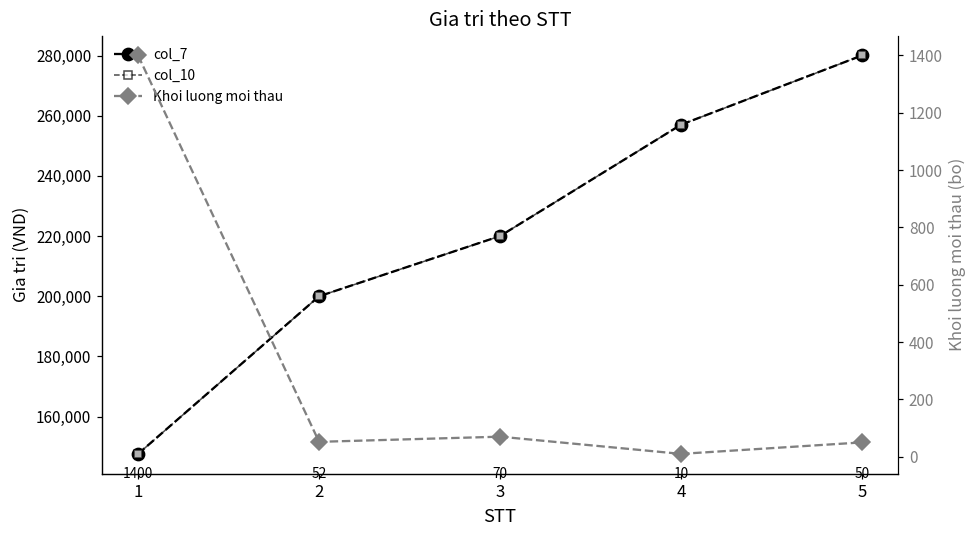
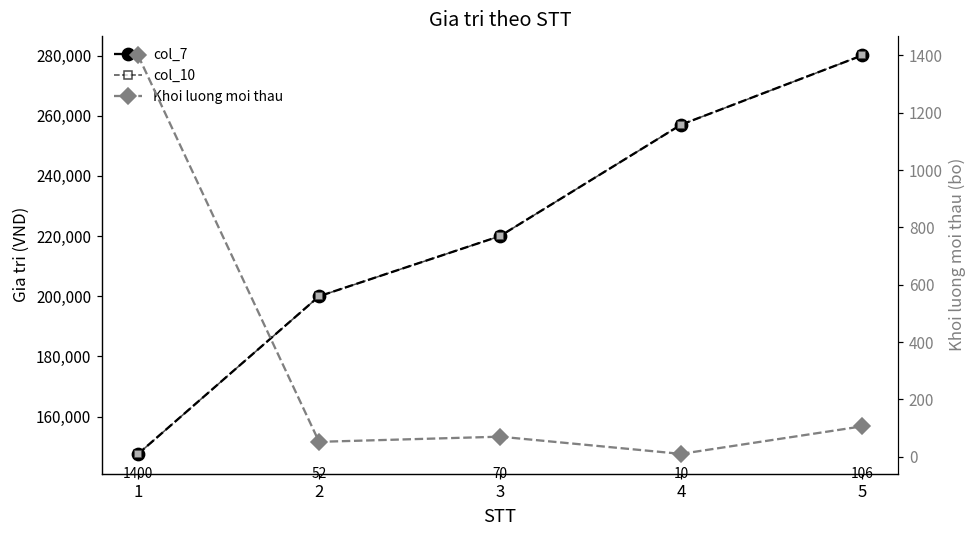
Khoi luong moi thau, 5: 50 -> 106
